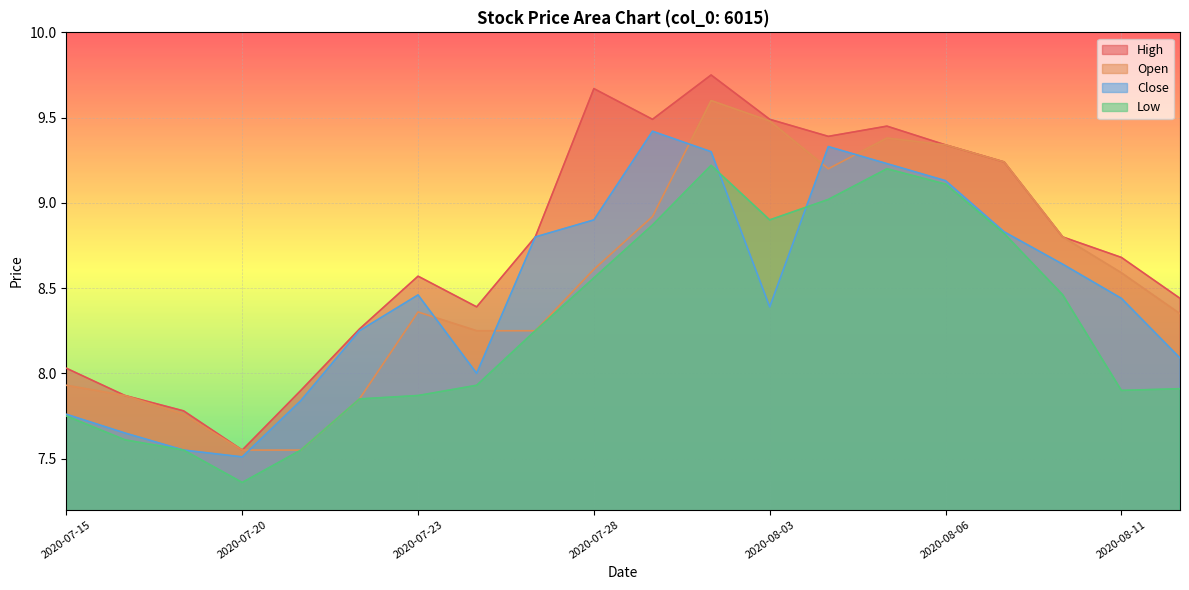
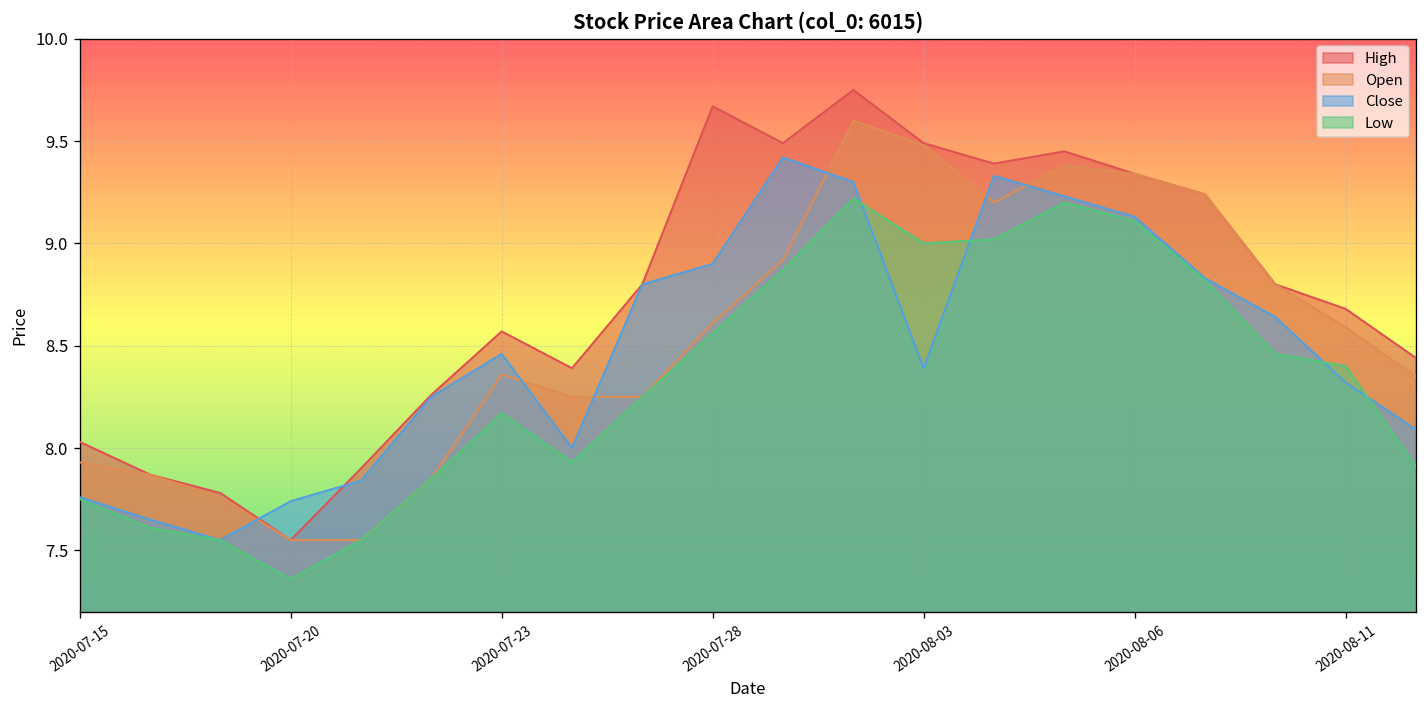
Close, 2020-07-20: 7.51 -> 7.74
Low, 2020-07-23: 7.87 -> 8.17
Low, 2020-08-03: 8.9 -> 9.0
Close, 2020-08-11: 8.44 -> 8.32
Low, 2020-08-11: 7.9 -> 8.4
